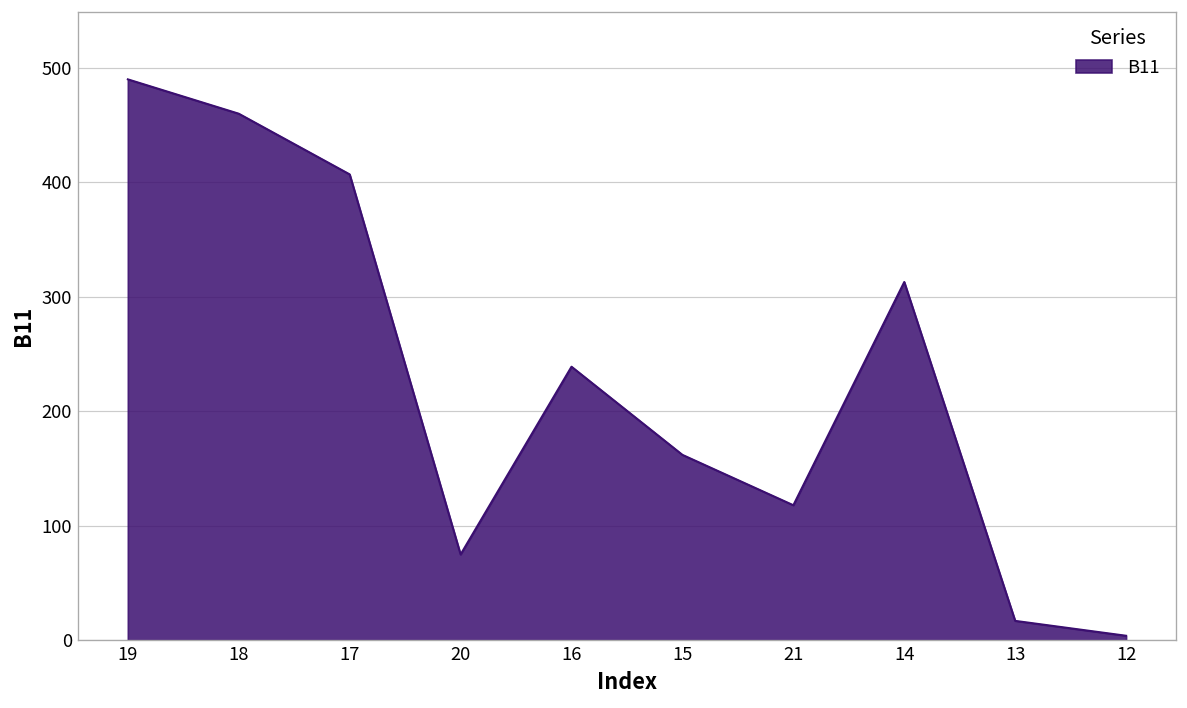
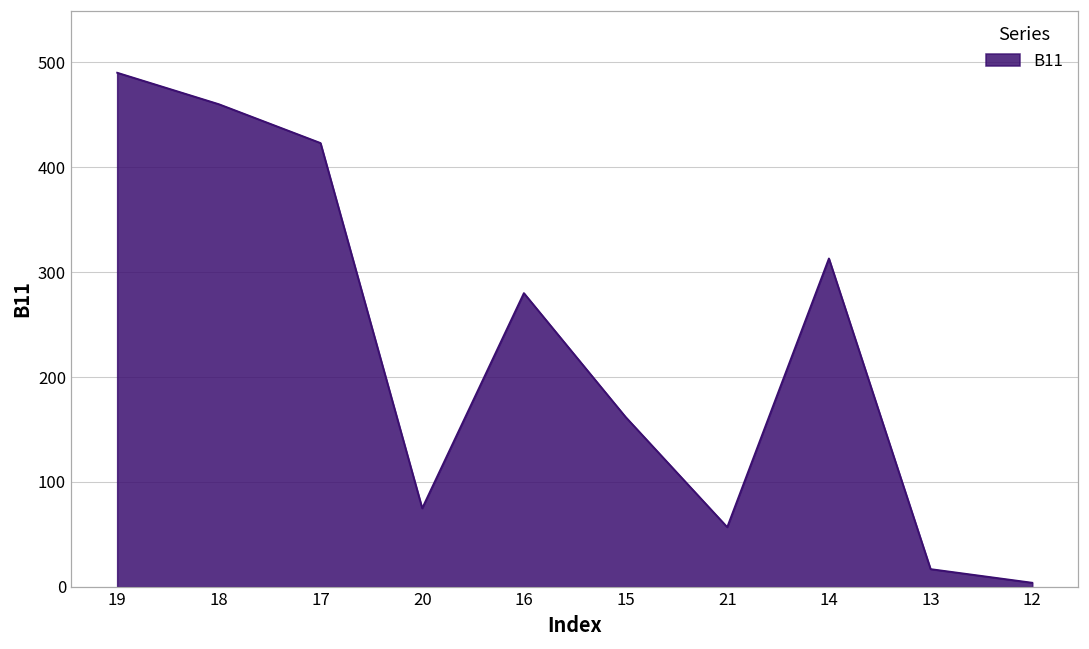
17: 410 -> 420
16: 240 -> 280
21: 120 -> 60
